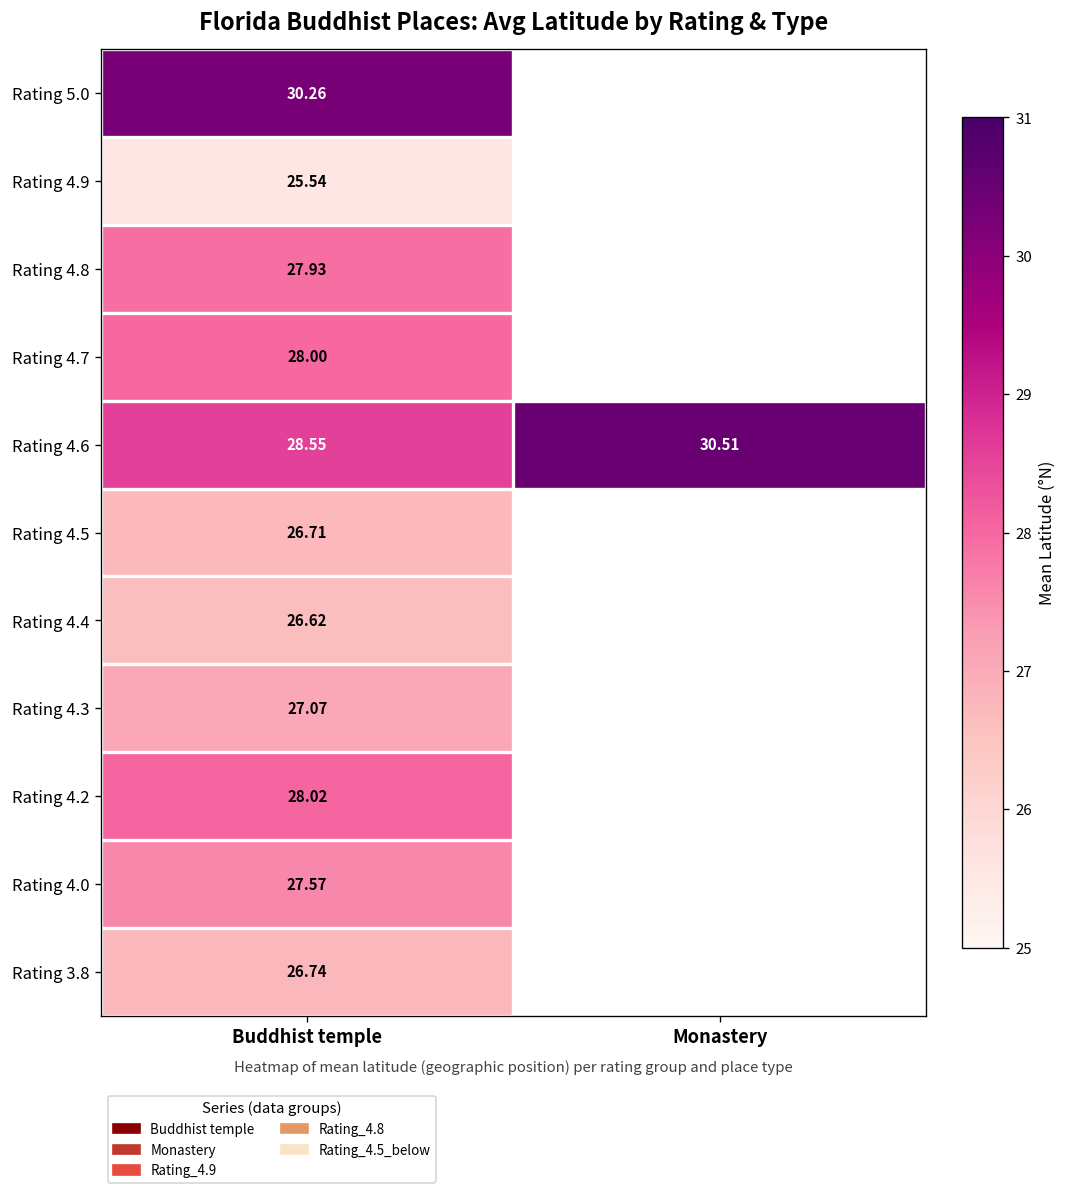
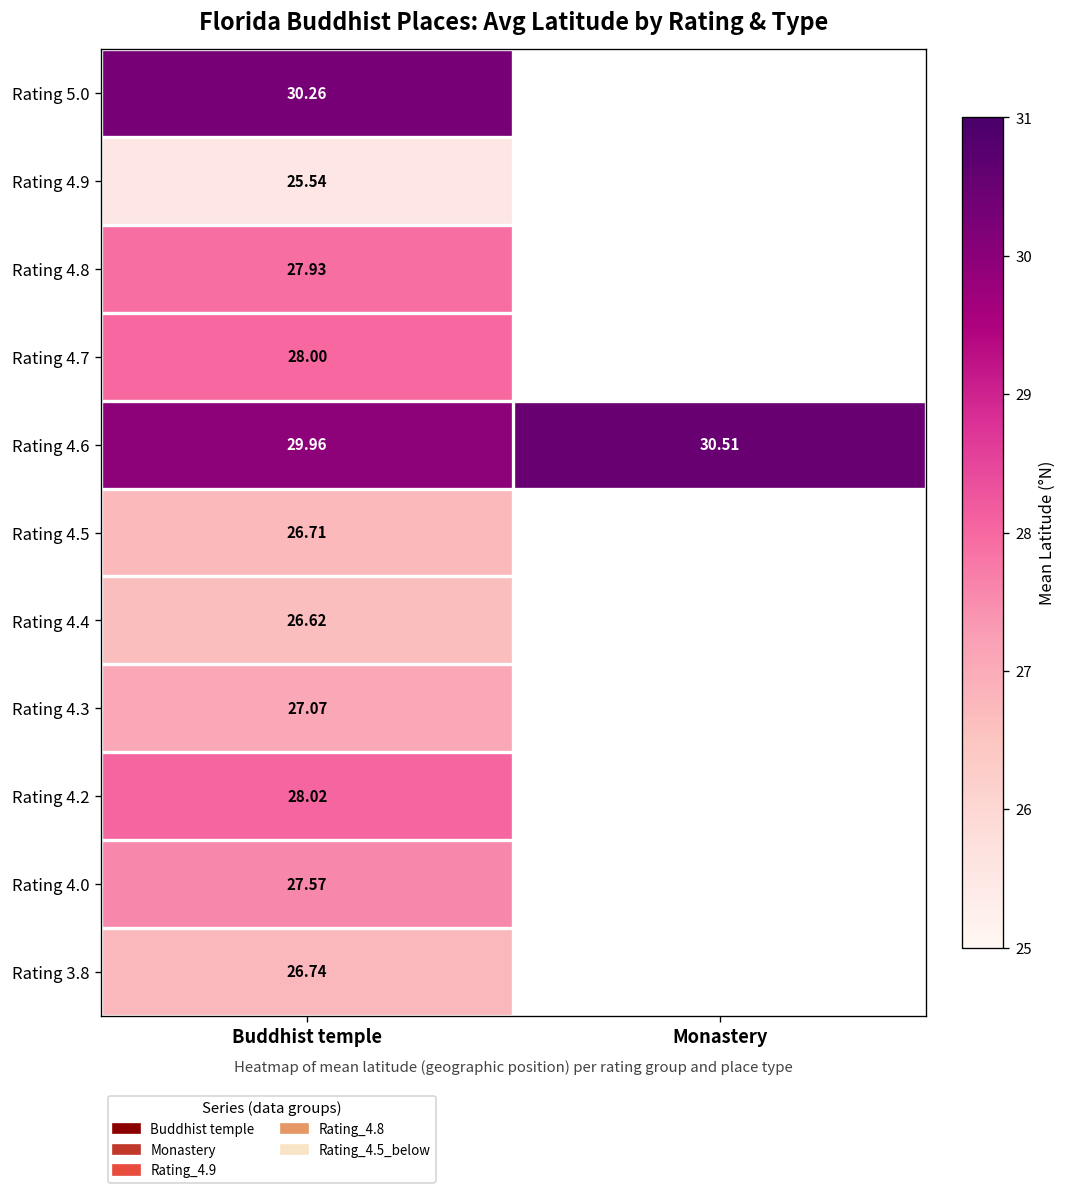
Rating 4.6, Buddhist temple: 28.55 -> 29.96
